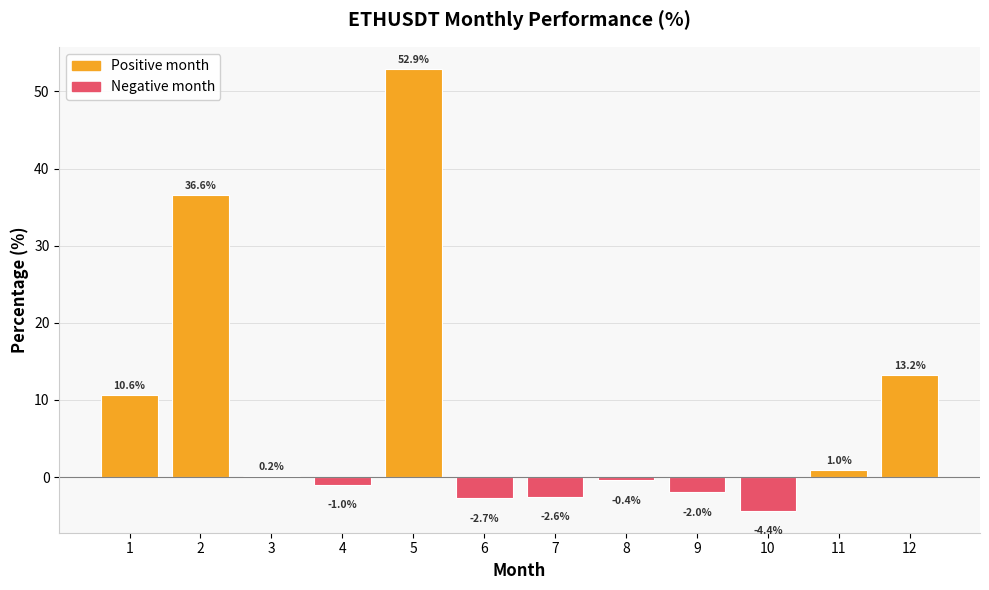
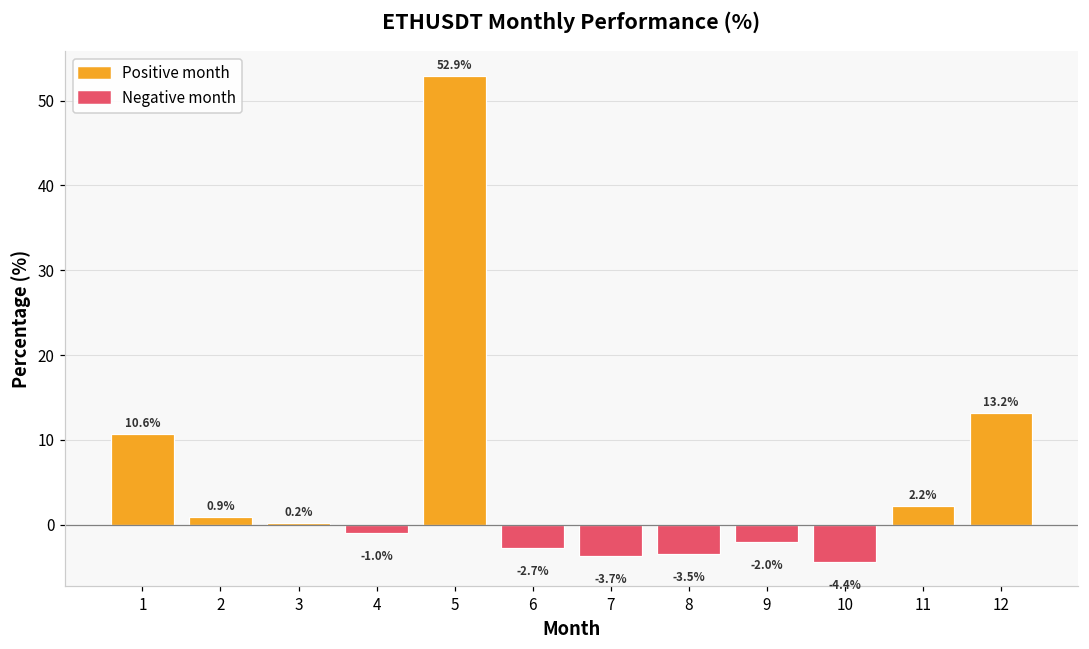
2: 36.6% -> 0.9%
7: -2.6% -> -3.7%
8: -0.4% -> -3.5%
11: 1.0% -> 2.2%
